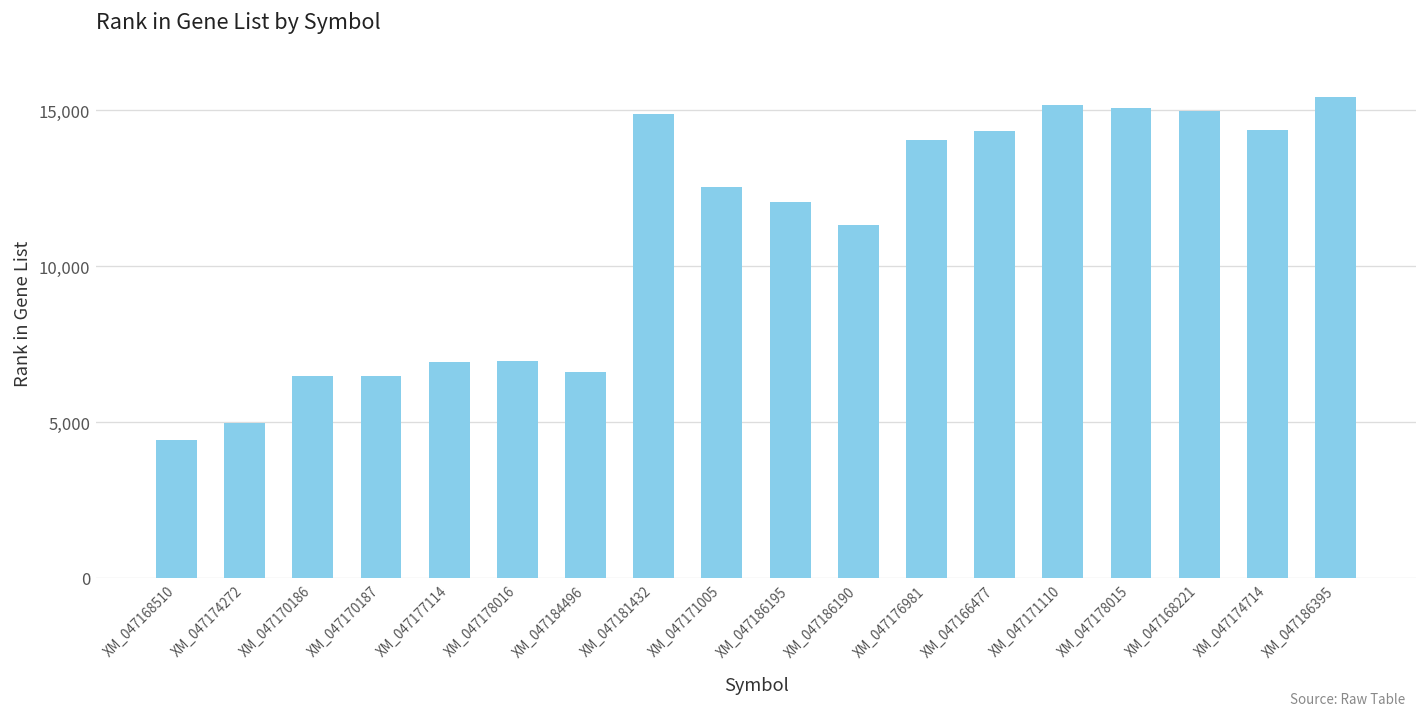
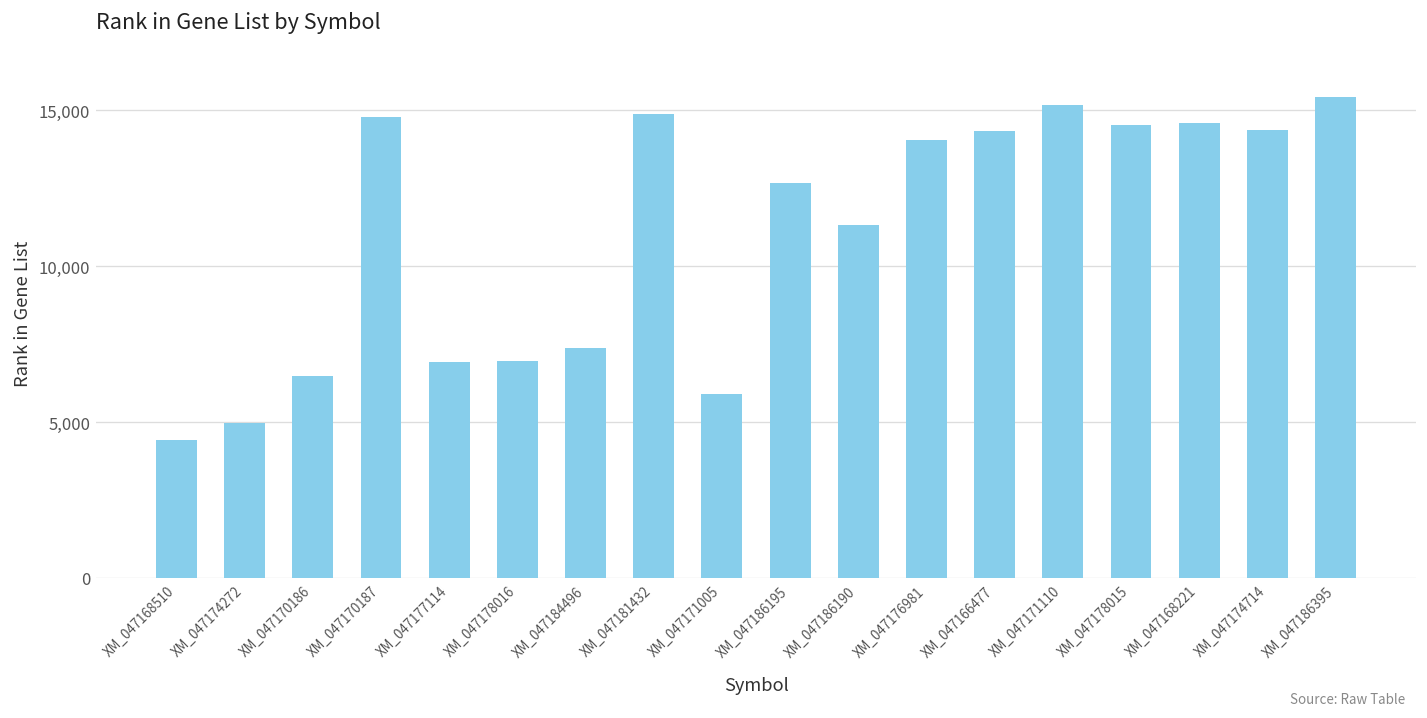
XM_047170187: 6,500 -> 14,800
XM_047184496: 6,600 -> 7,400
XM_047171005: 12,500 -> 5,900
XM_047186195: 12,100 -> 12,700
XM_047178015: 15,100 -> 14,500
XM_047168221: 15,000 -> 14,600
